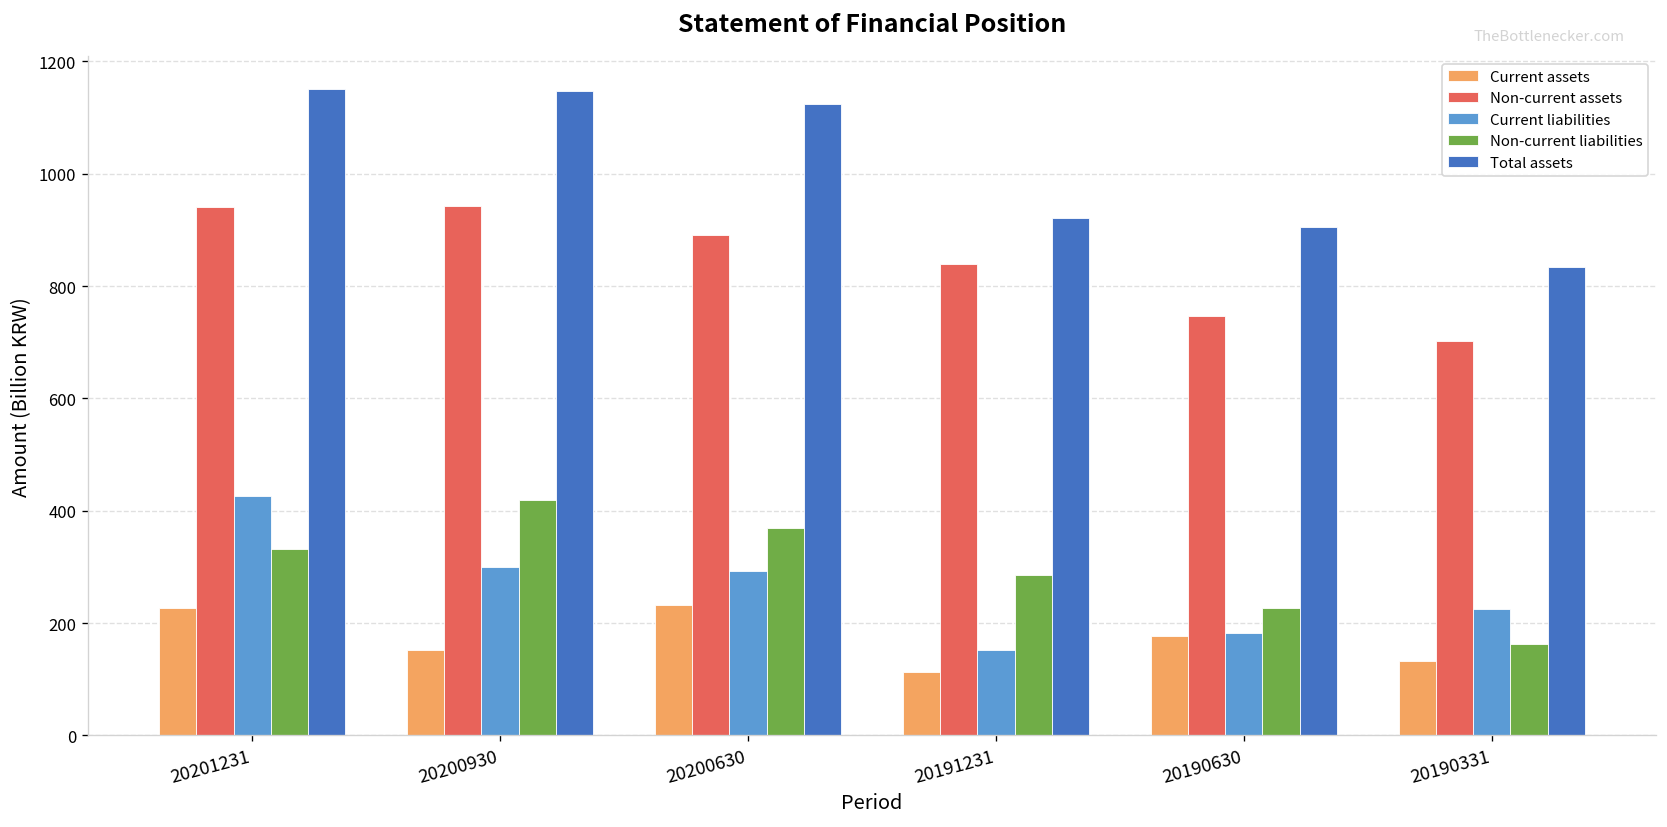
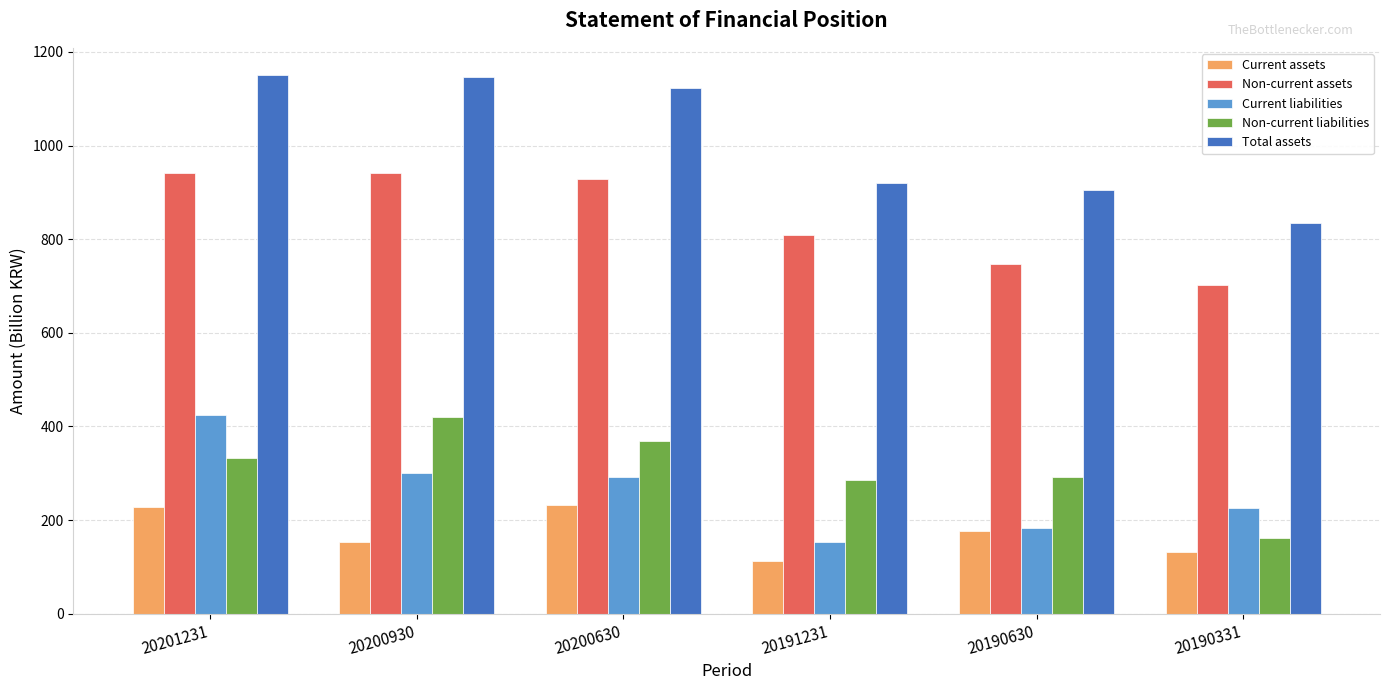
Non-current assets, 20200630: 890 -> 930
Non-current assets, 20191231: 840 -> 810
Non-current liabilities, 20190630: 230 -> 290
